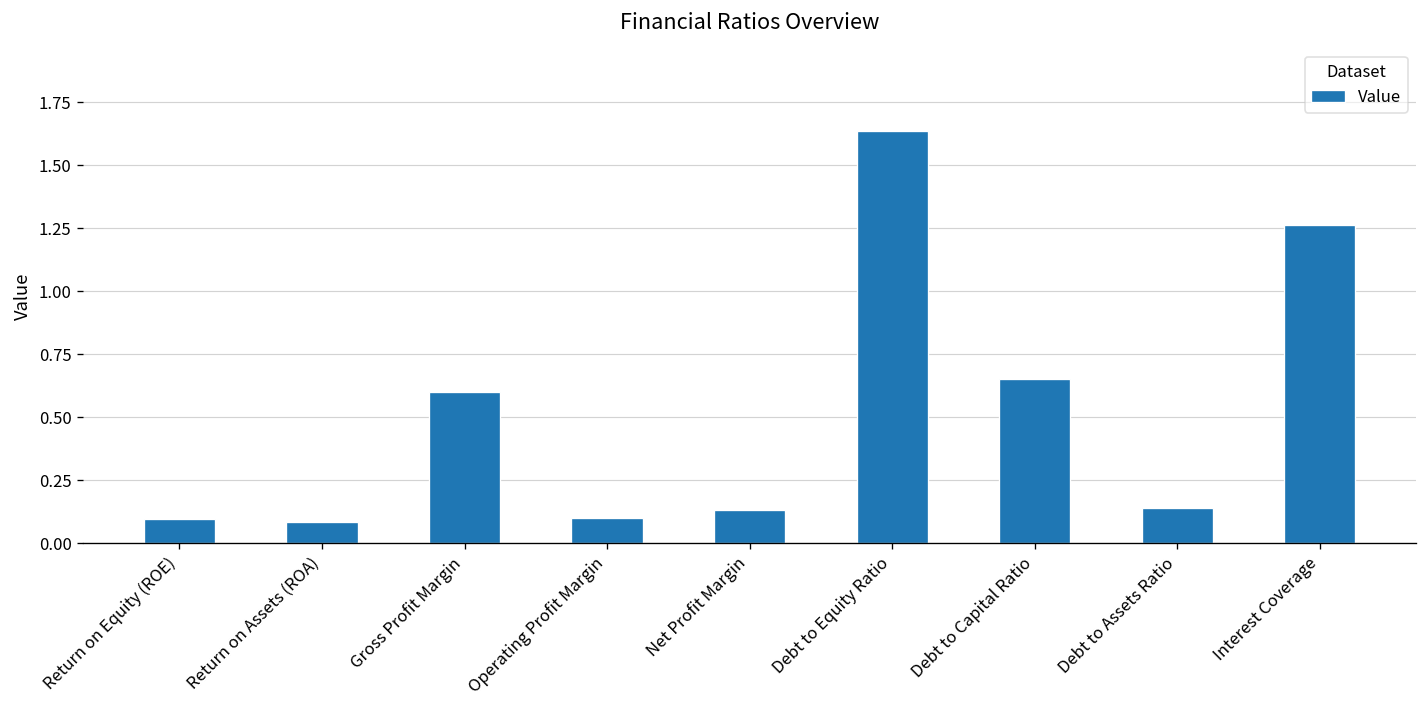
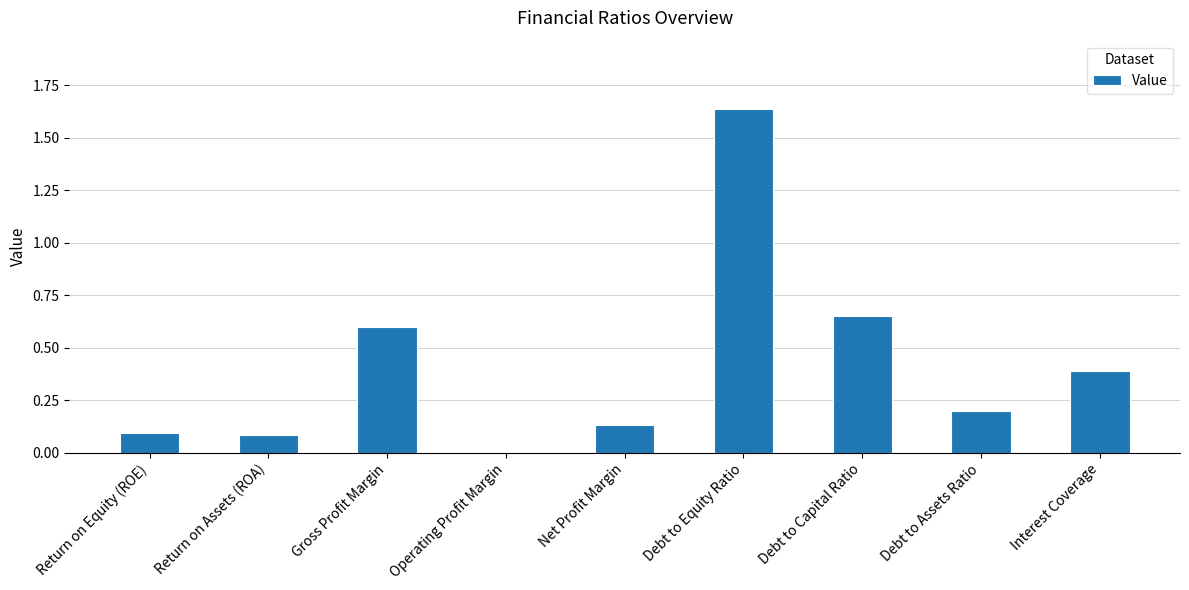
Operating Profit Margin: 0.1 -> 0.0
Debt to Assets Ratio: 0.14 -> 0.20
Interest Coverage: 1.26 -> 0.39
